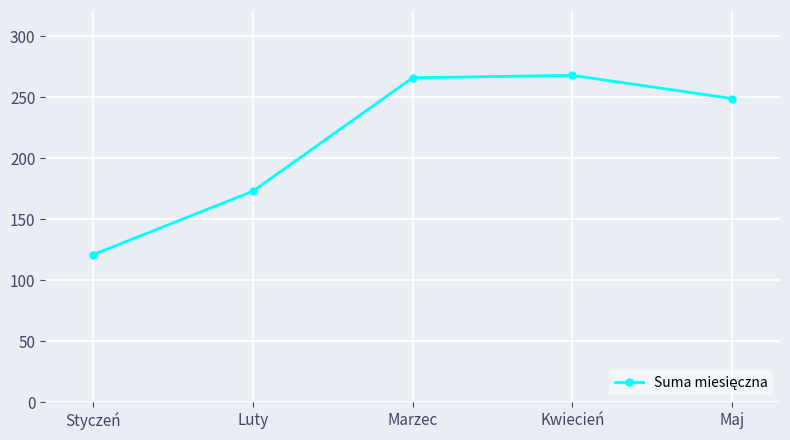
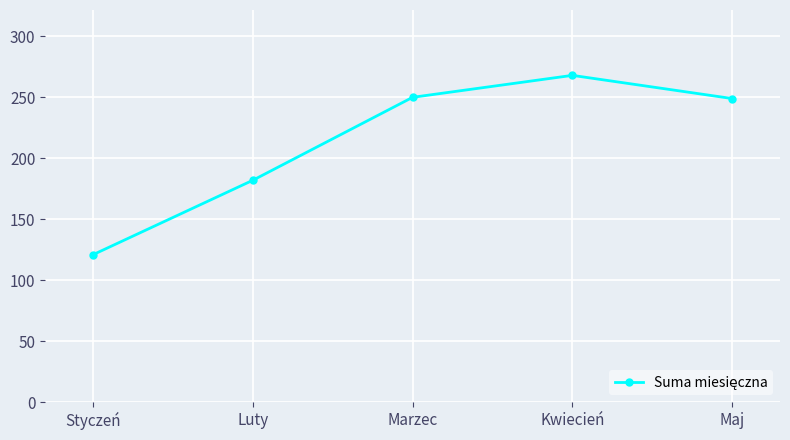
Luty: 173 -> 182
Marzec: 266 -> 250
